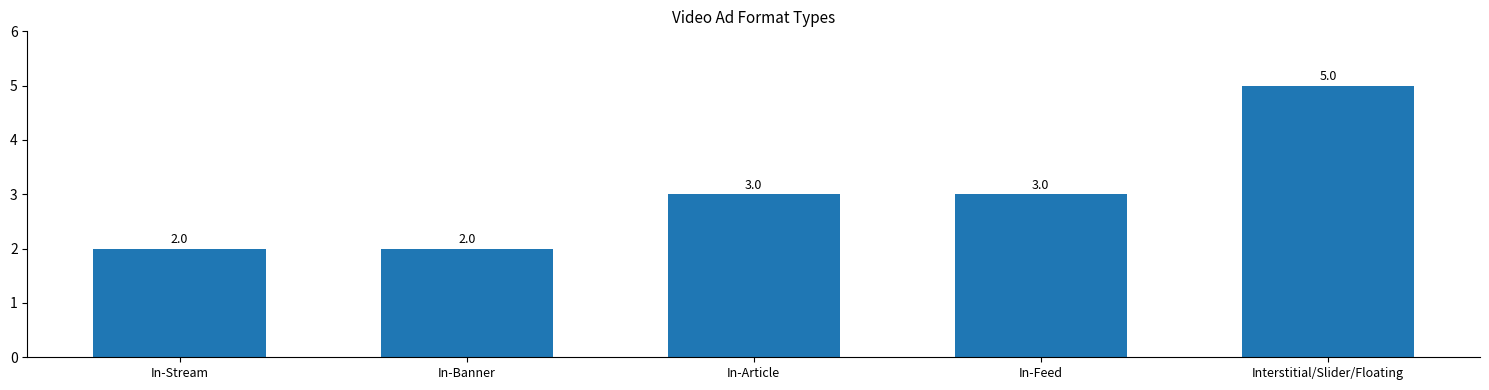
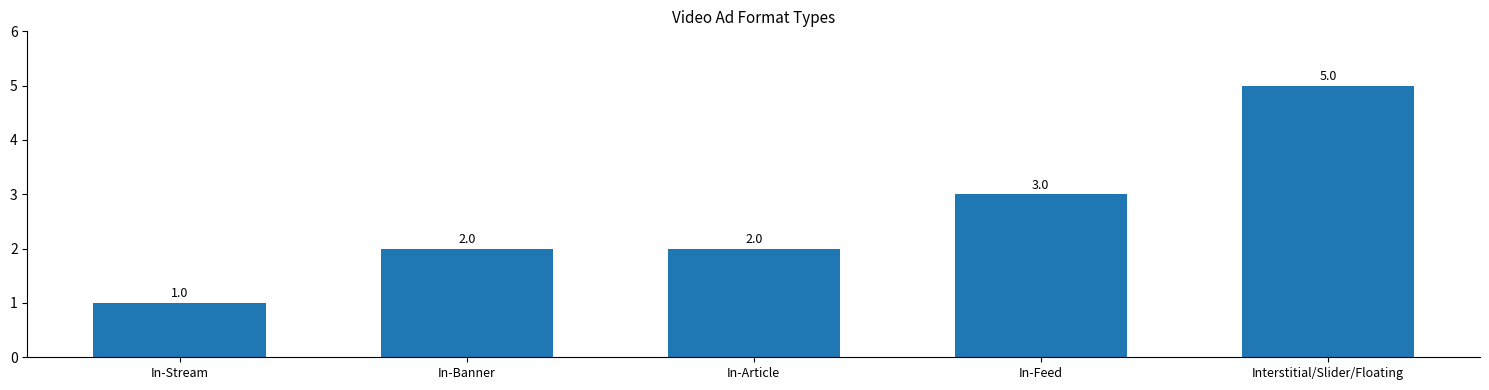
In-Stream: 2.0 -> 1.0
In-Article: 3.0 -> 2.0
